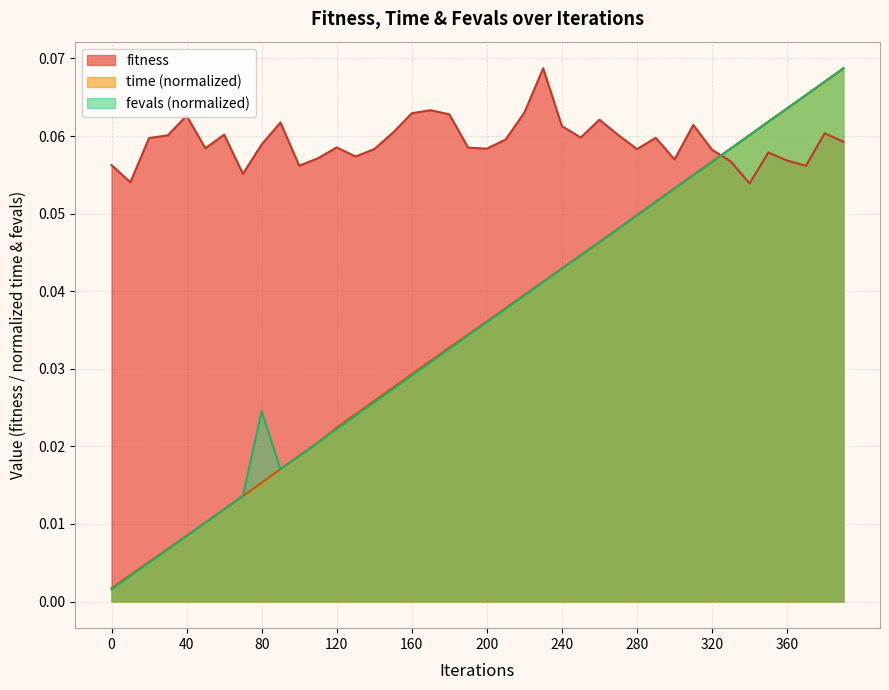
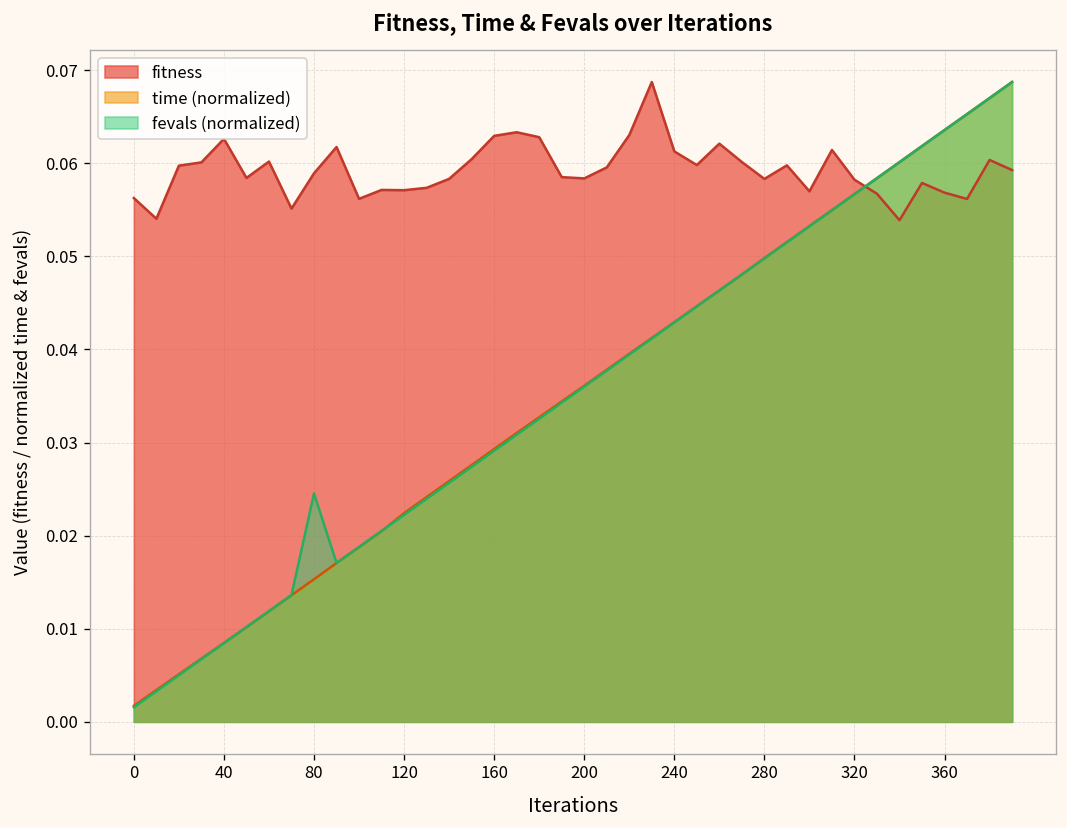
fitness, 120: 0.059 -> 0.057
